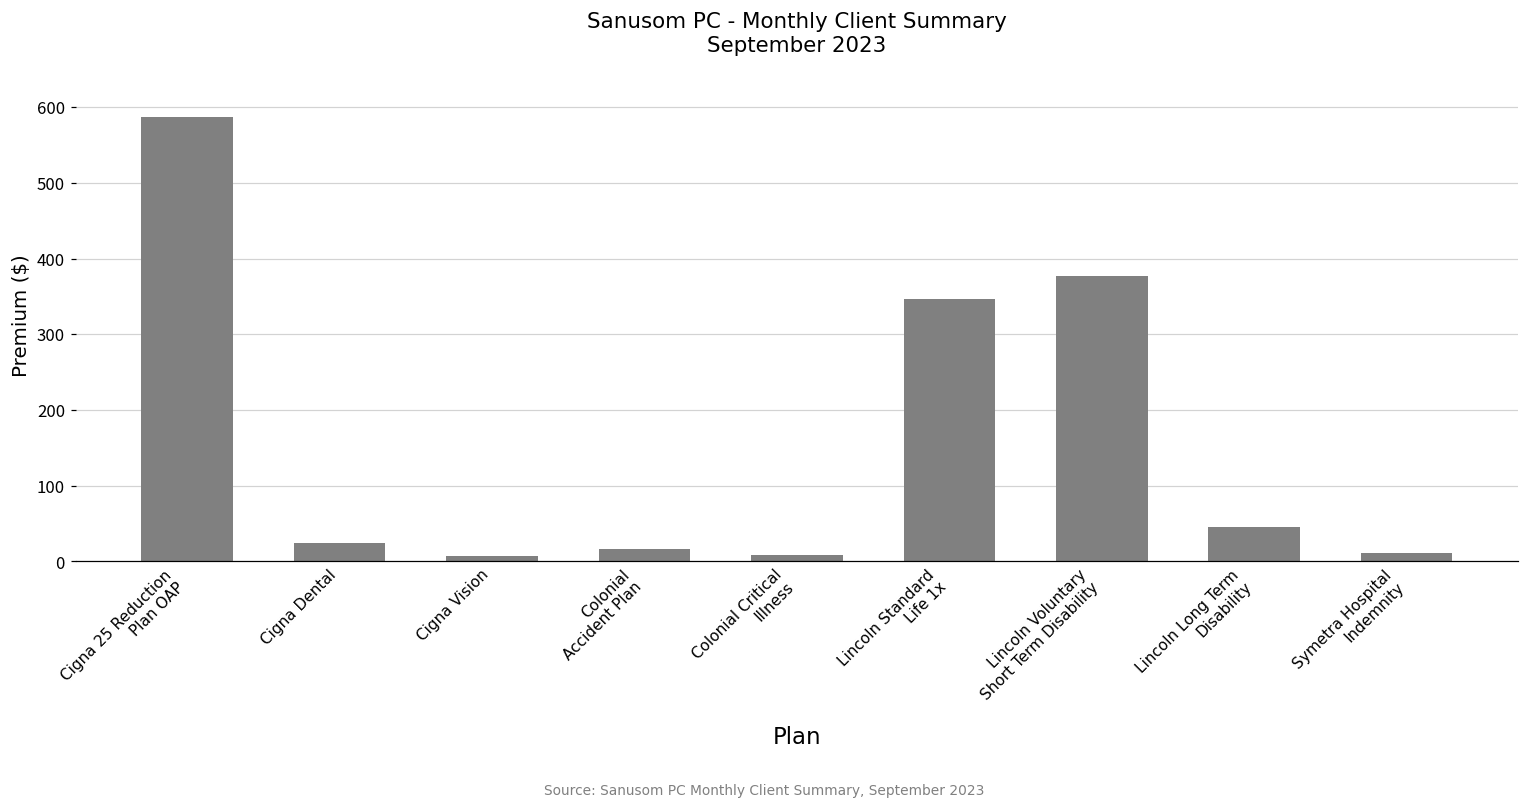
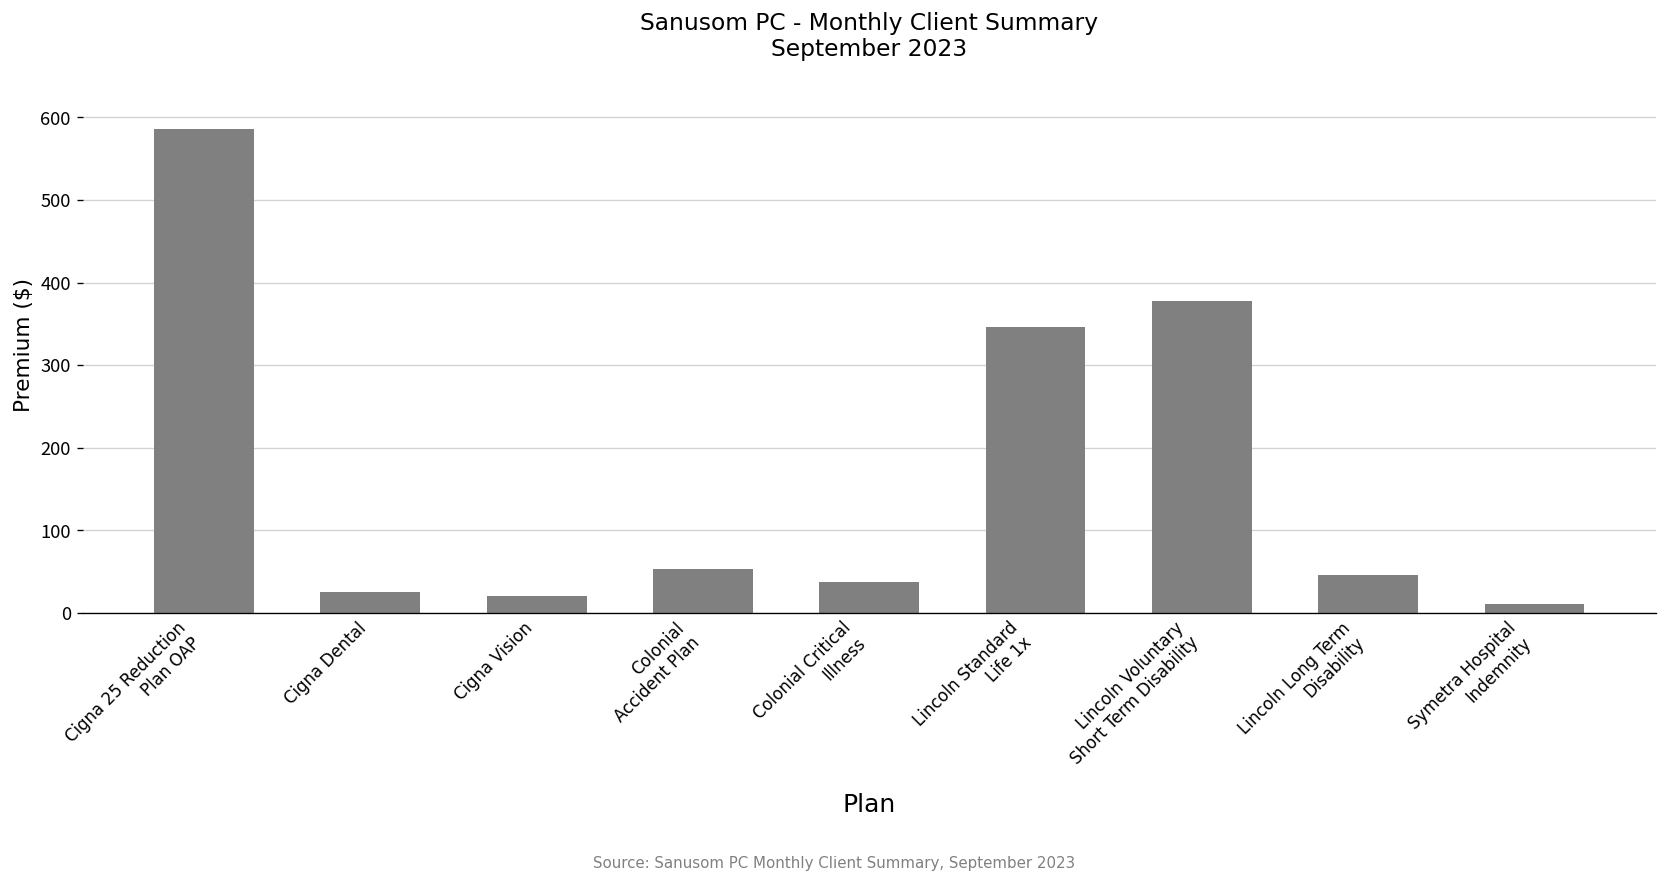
Cigna Vision: 10 -> 20
Colonial Accident Plan: 20 -> 50
Colonial Critical Illness: 10 -> 40
